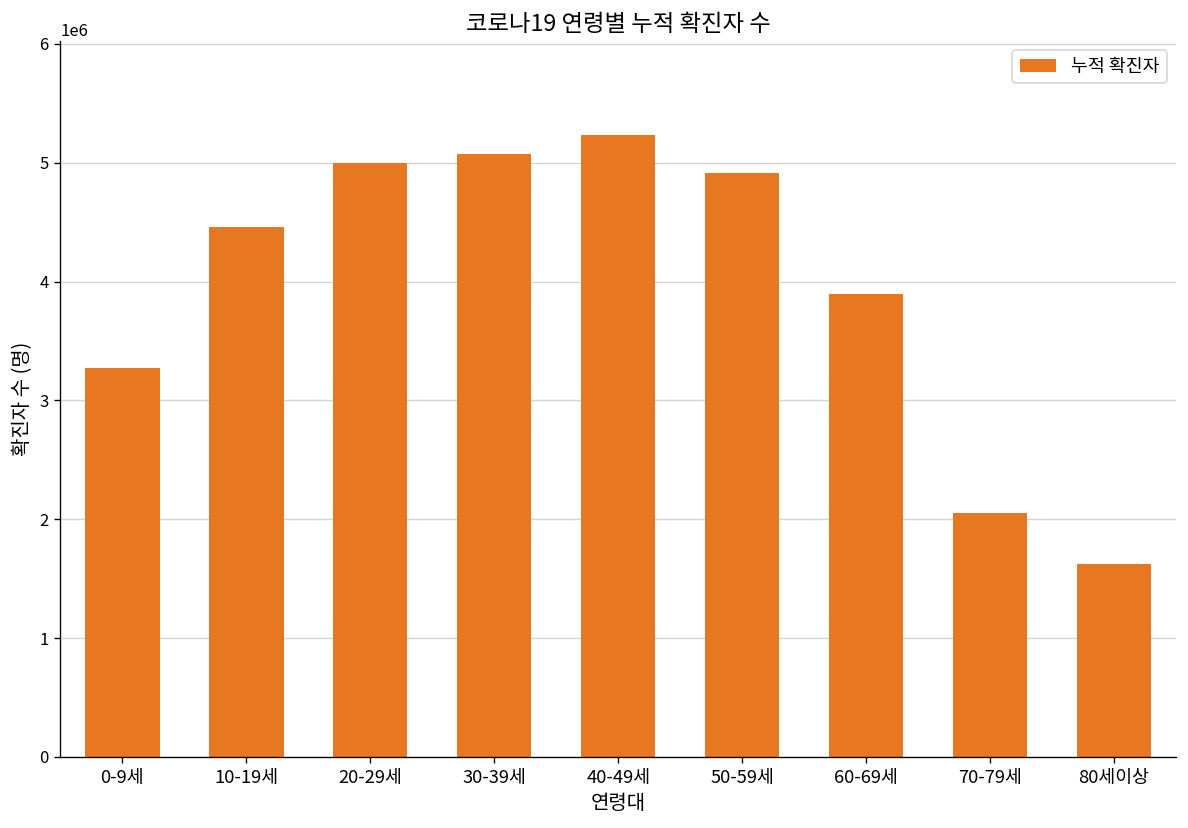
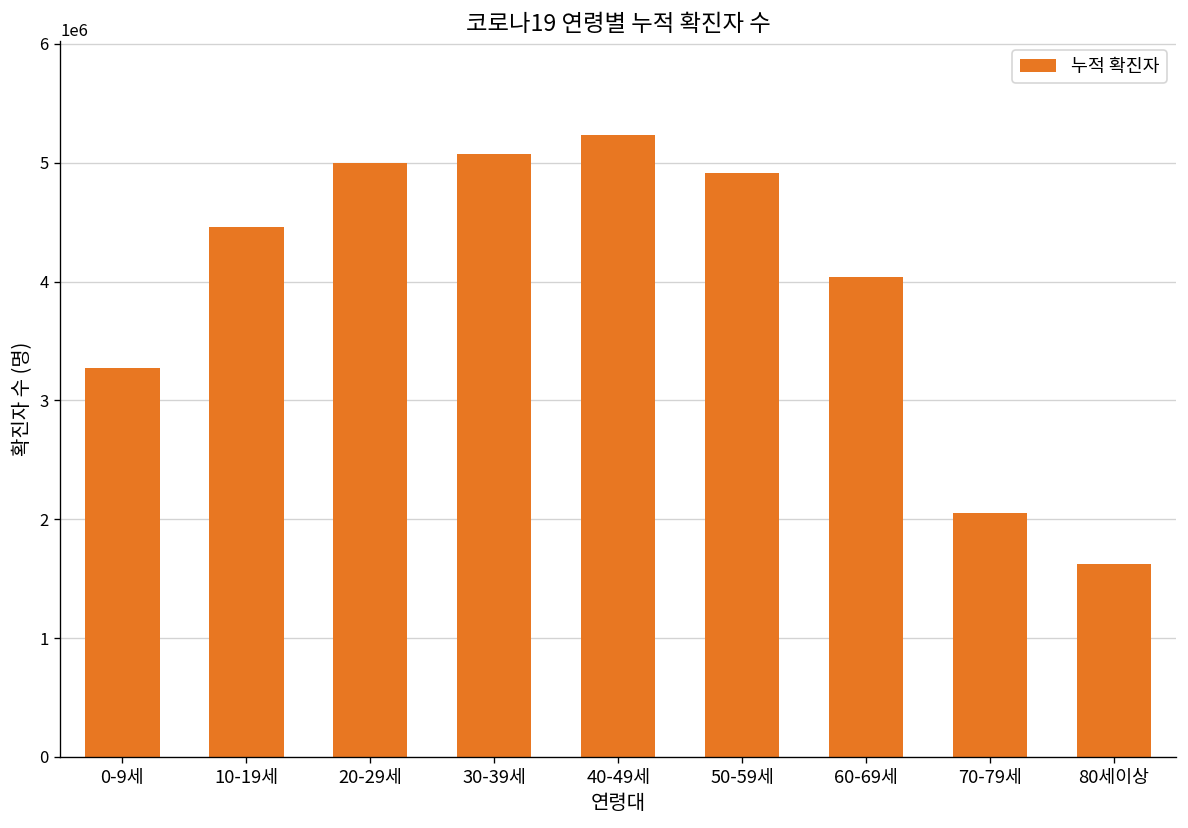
60-69세: 3900000 -> 4000000
